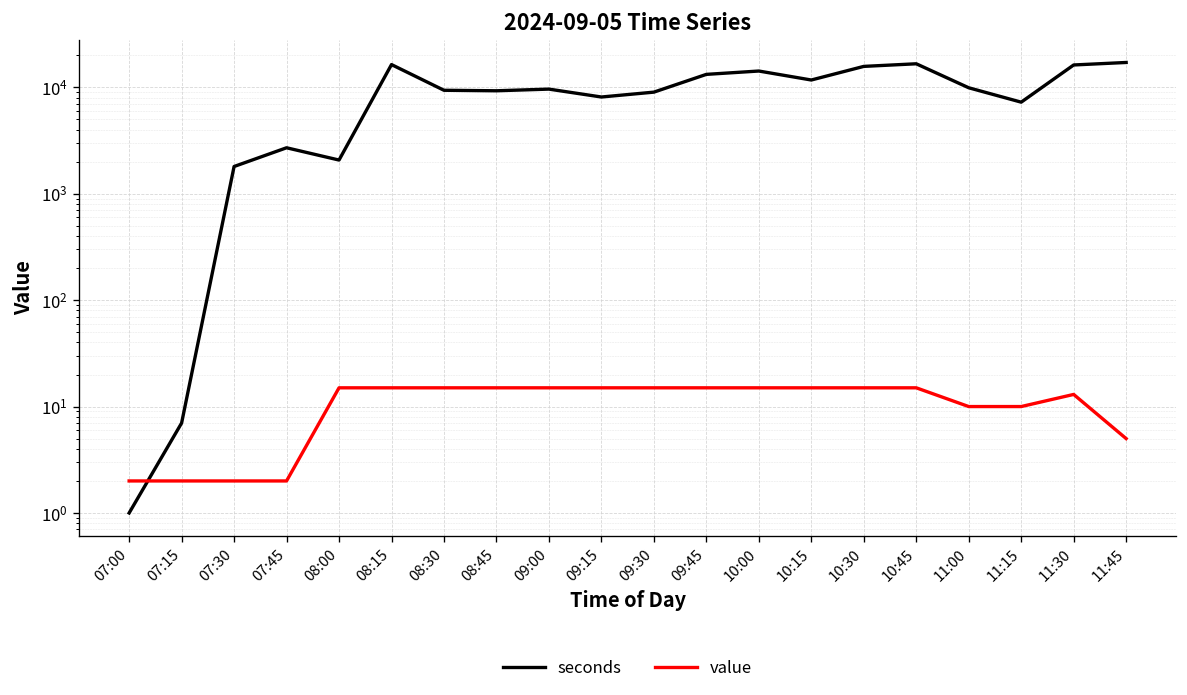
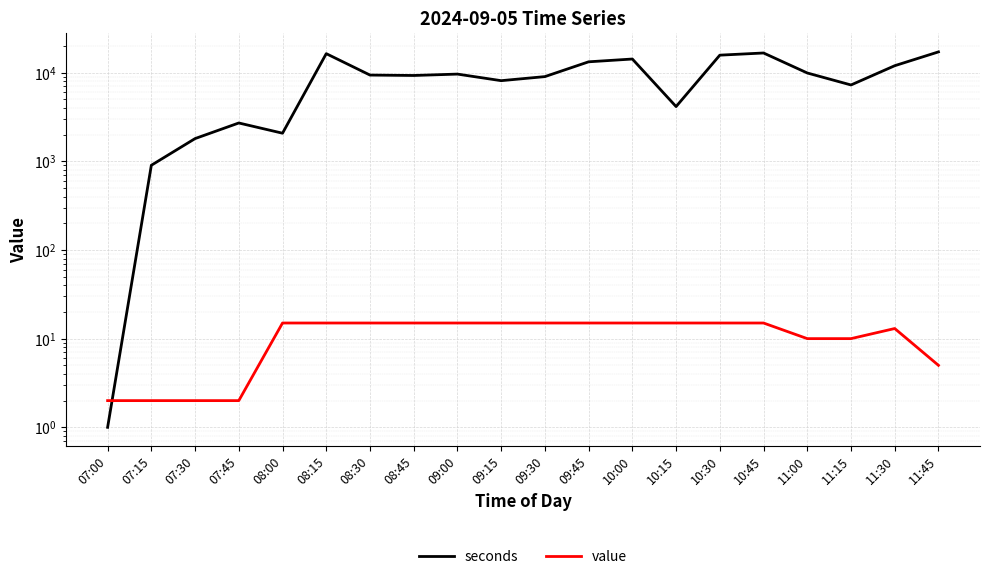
seconds, 07:15: 7 -> 900
seconds, 10:15: 12000 -> 4000
seconds, 11:30: 16000 -> 12000
